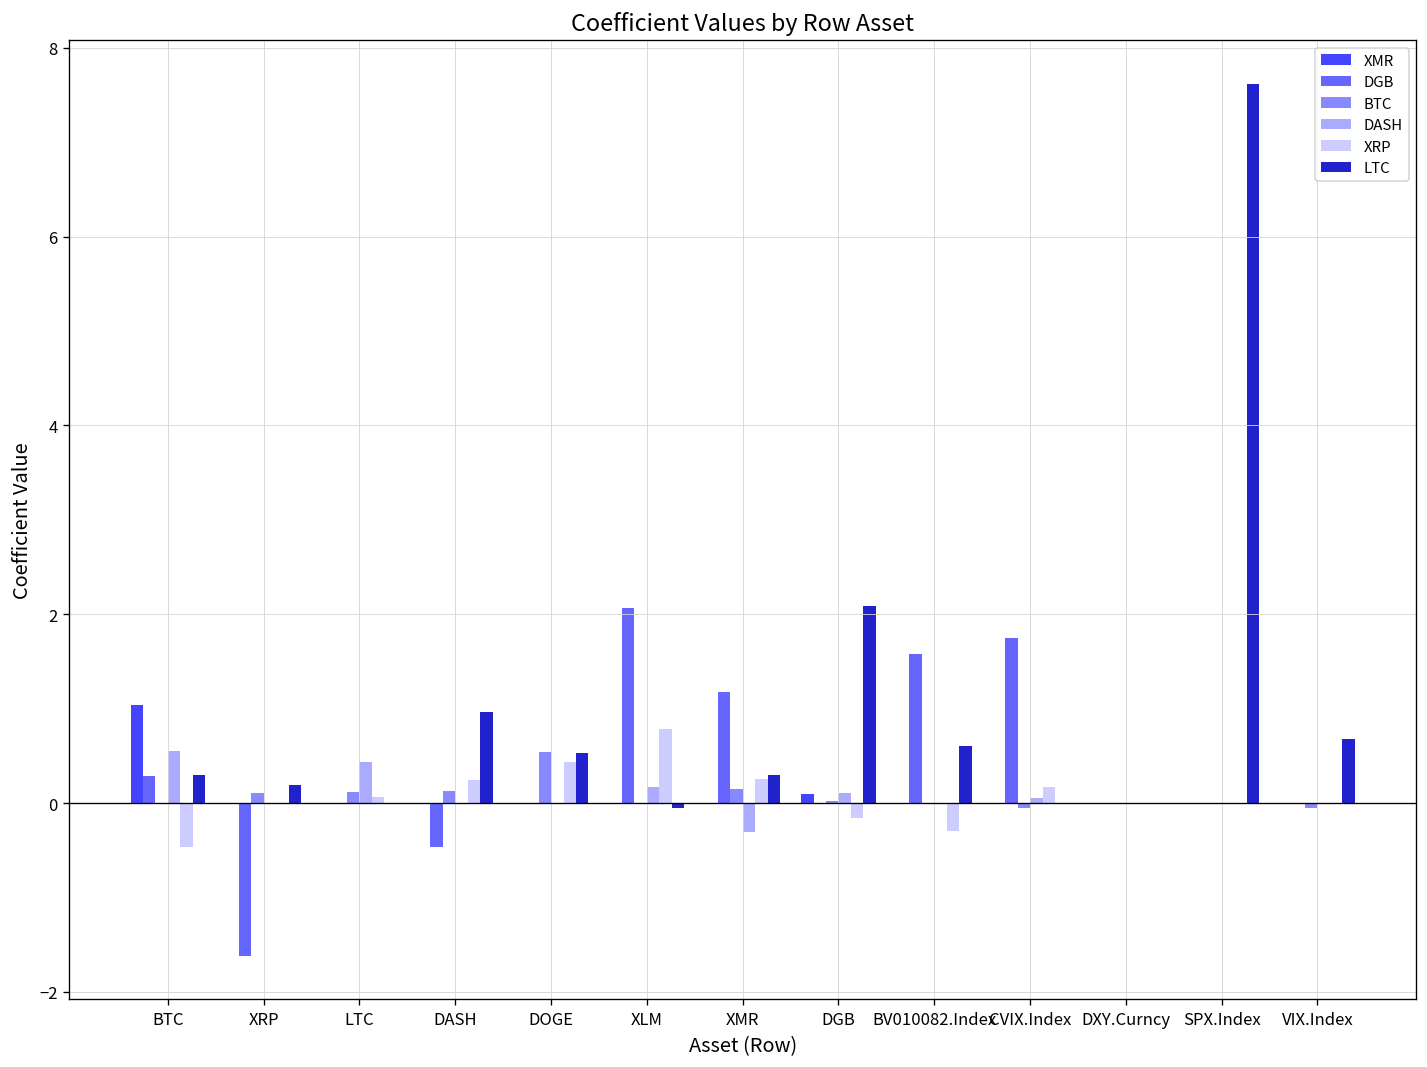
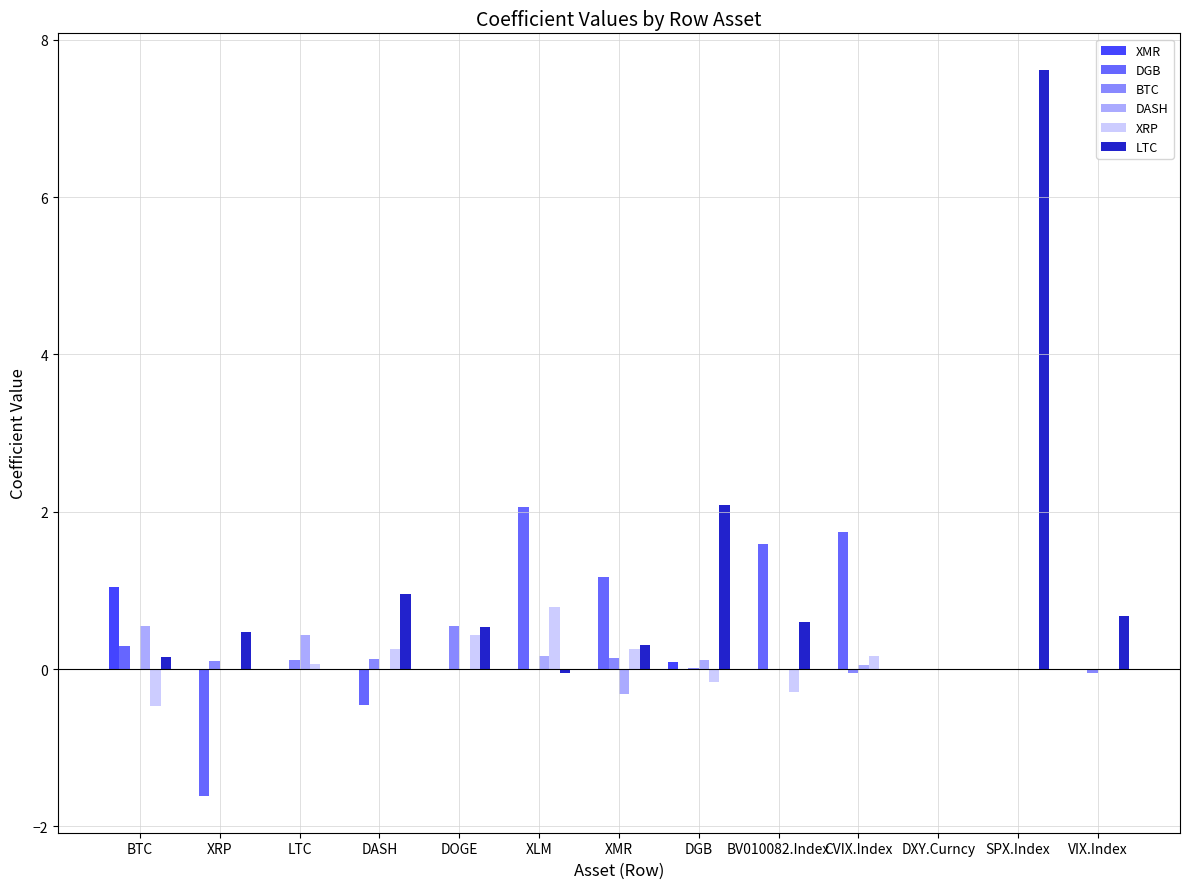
LTC, BTC: 0.3 -> 0.2
LTC, XRP: 0.2 -> 0.5
